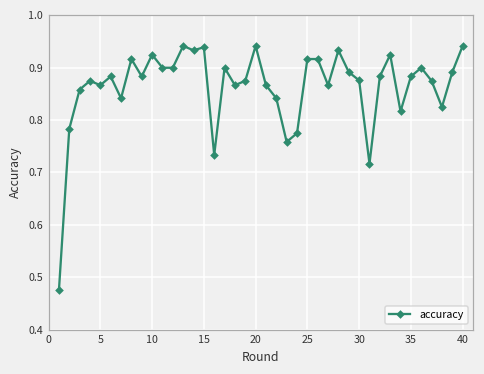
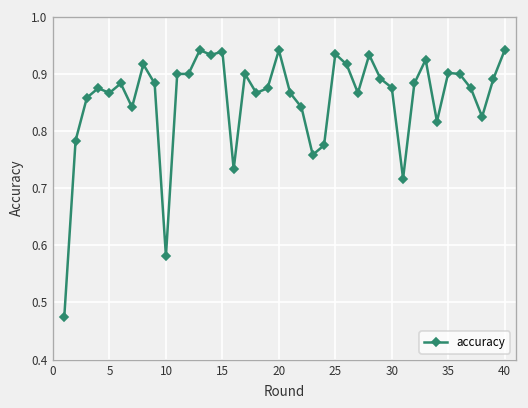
10: 0.93 -> 0.58
25: 0.92 -> 0.93
35: 0.88 -> 0.90
